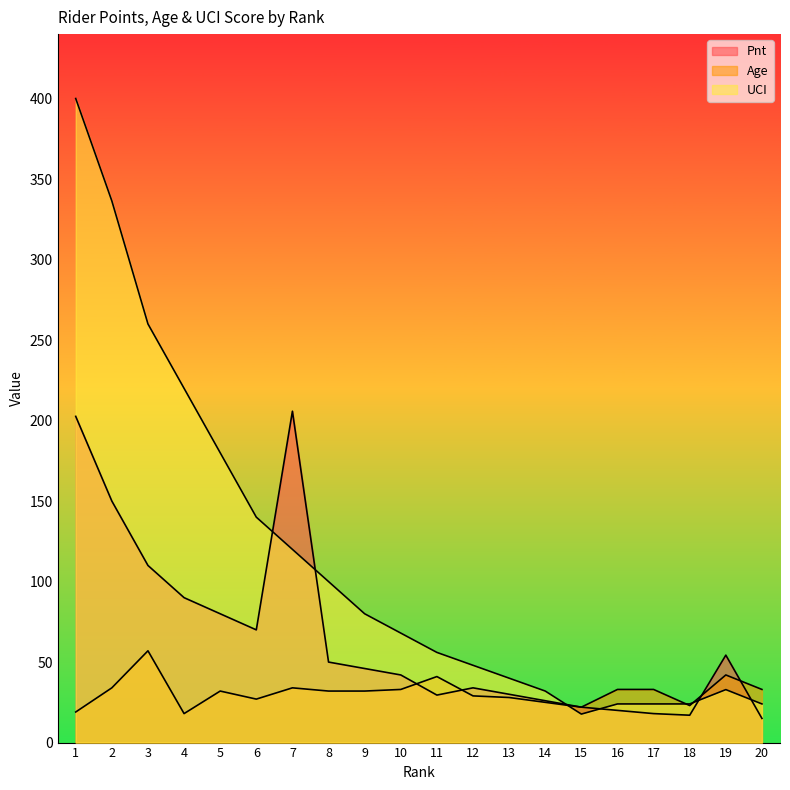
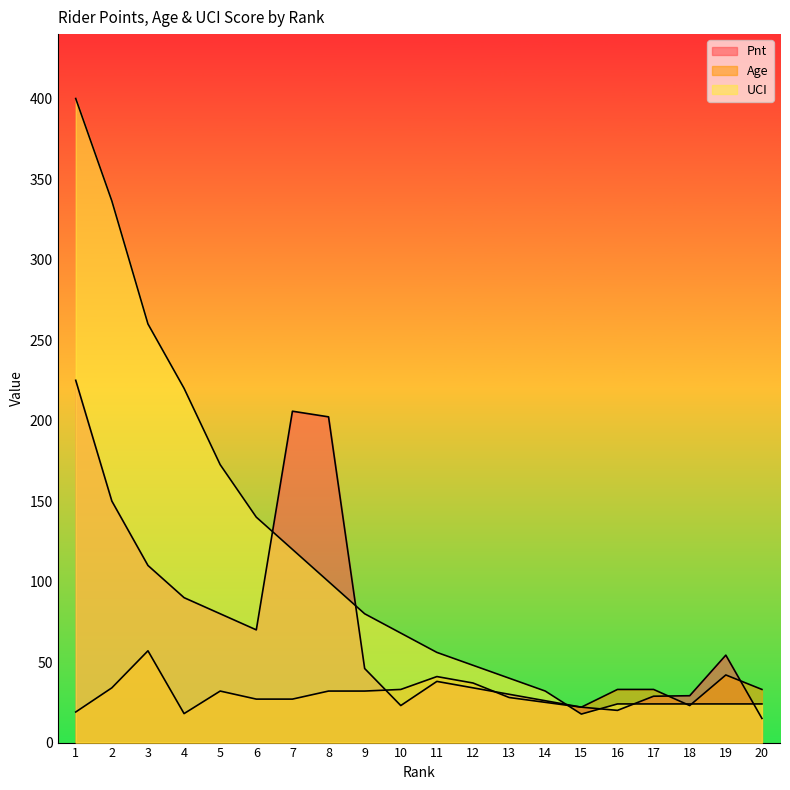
Pnt, 1: 203 -> 225
UCI, 5: 180 -> 173
Age, 7: 34 -> 27
Pnt, 8: 50 -> 202
Pnt, 10: 42 -> 23
Pnt, 11: 30 -> 38
Age, 12: 29 -> 37
Pnt, 17: 18 -> 29
Pnt, 18: 17 -> 29
UCI, 19: 33 -> 24
